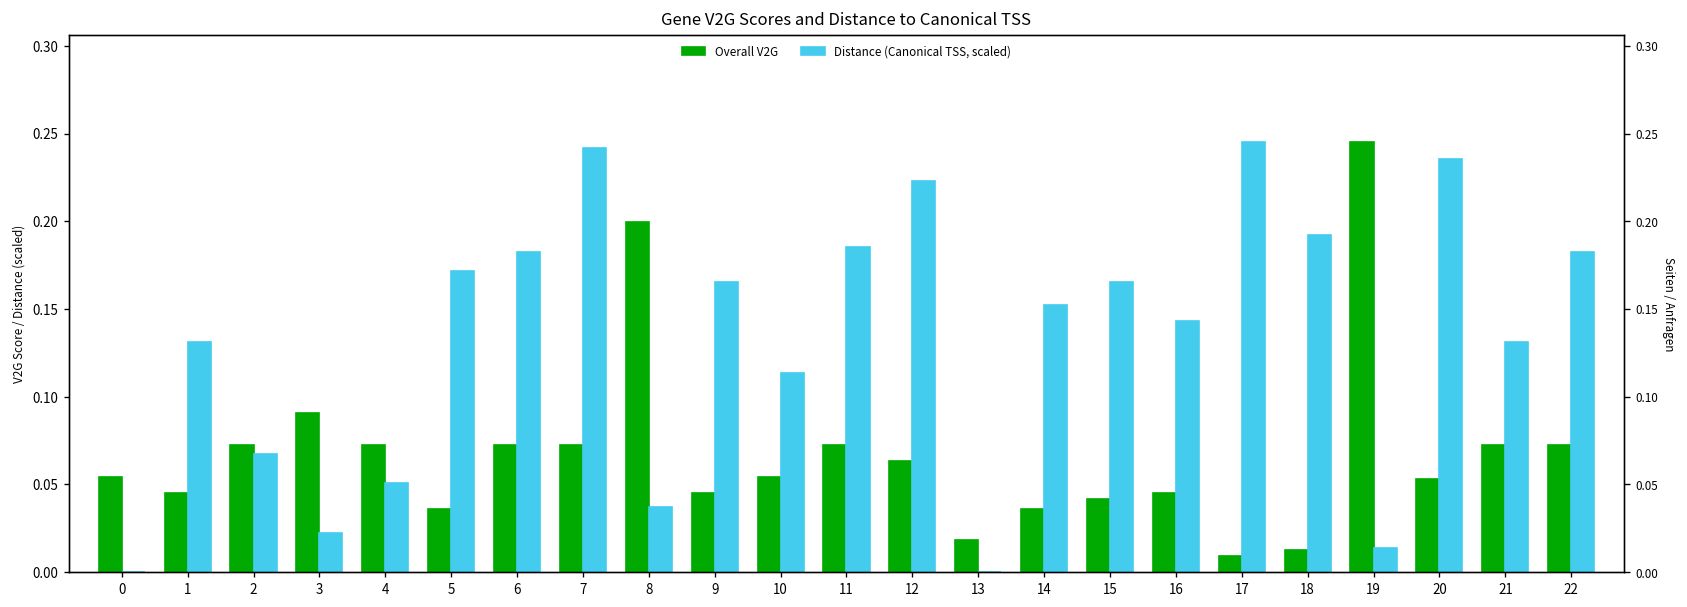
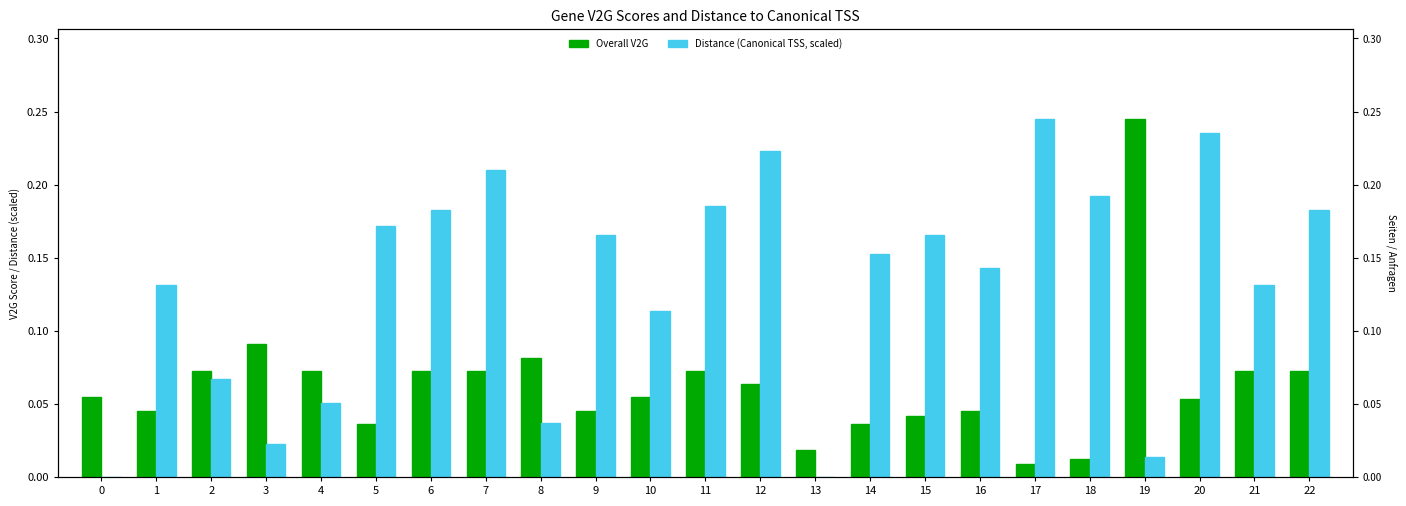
Distance (Canonical TSS, scaled), 7: 0.242 -> 0.210
Overall V2G, 8: 0.200 -> 0.082
